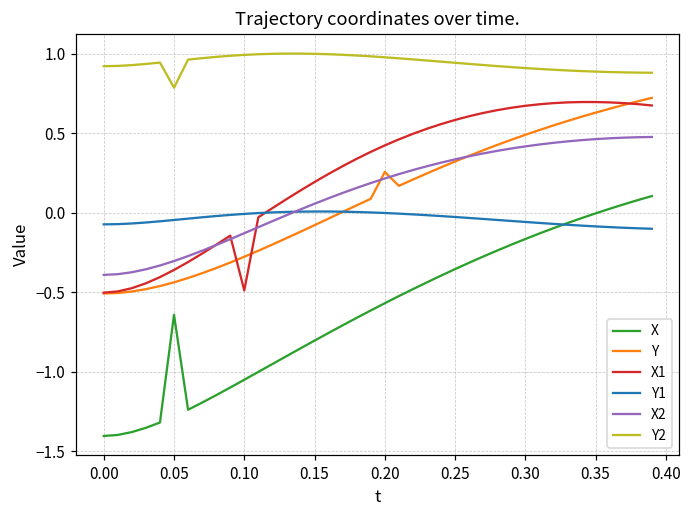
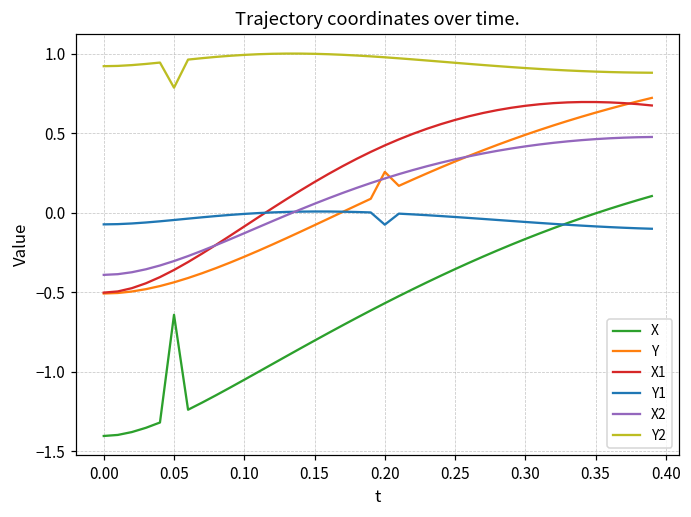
X1, 0.10: -0.49 -> -0.09
Y1, 0.20: 0.00 -> -0.08
